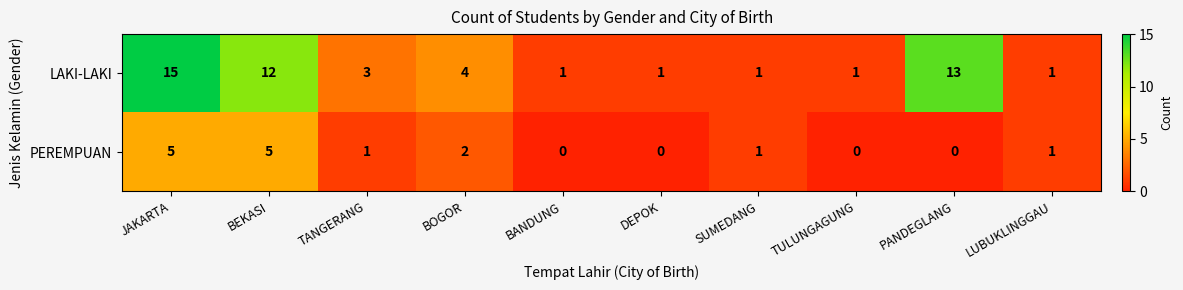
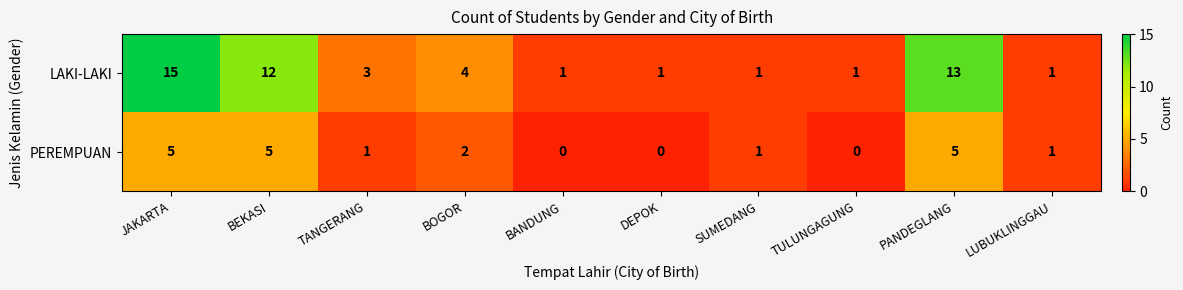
PEREMPUAN, PANDEGLANG: 0 -> 5
